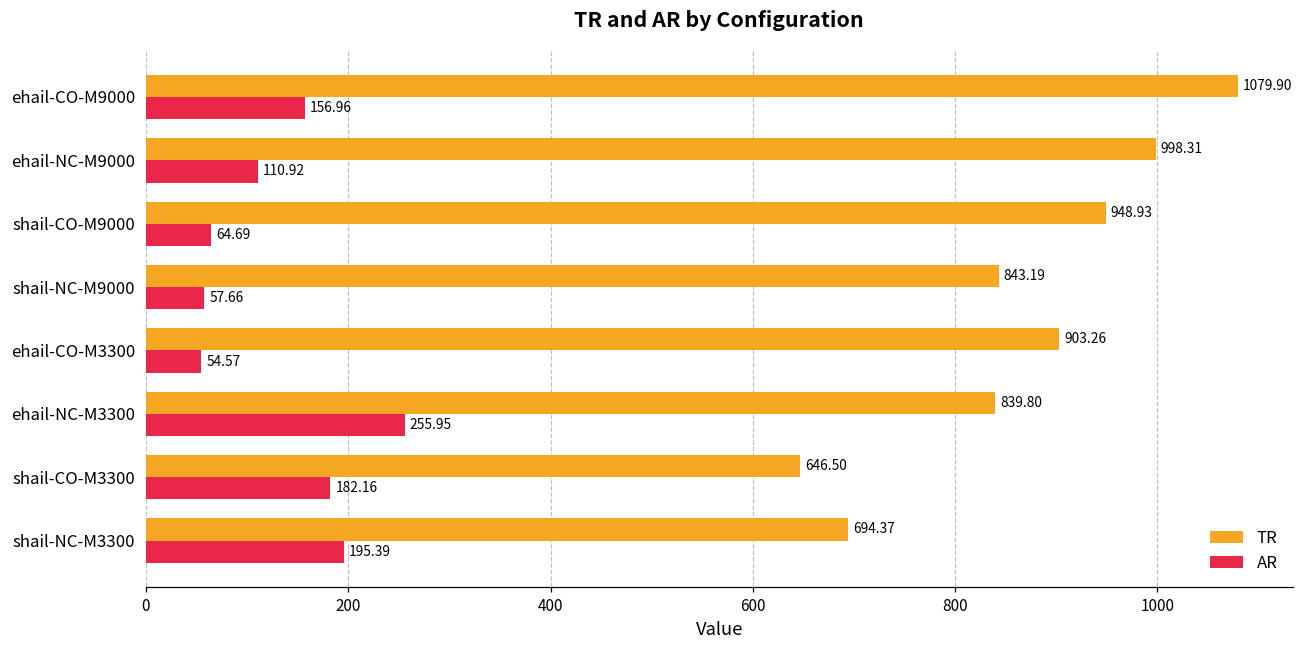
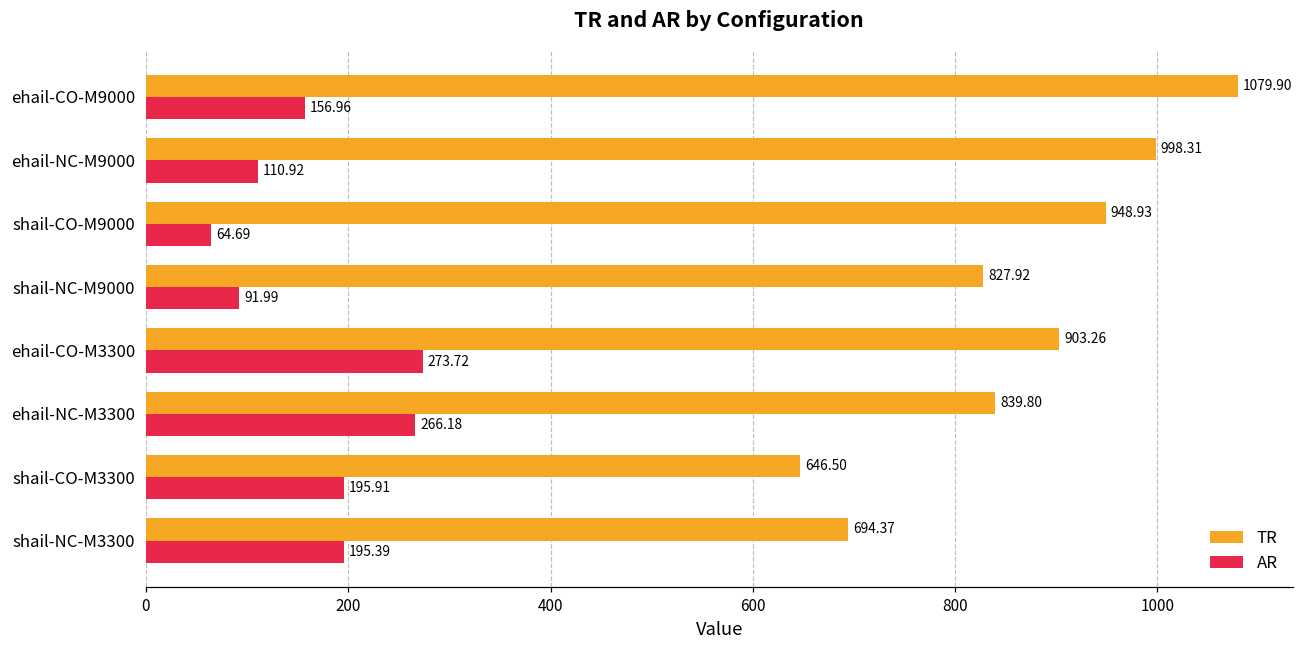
TR, shail-NC-M9000: 843.19 -> 827.92
AR, shail-NC-M9000: 57.66 -> 91.99
AR, ehail-CO-M3300: 54.57 -> 273.72
AR, ehail-NC-M3300: 255.95 -> 266.18
AR, shail-CO-M3300: 182.16 -> 195.91
